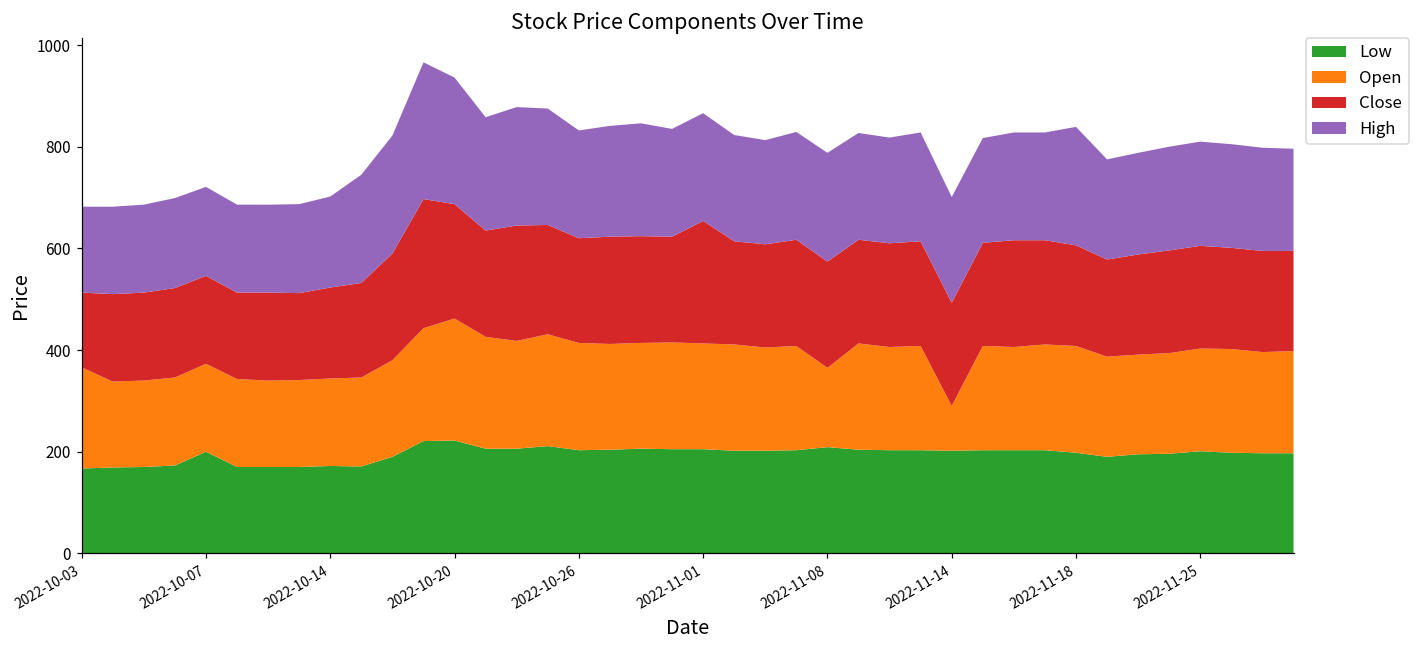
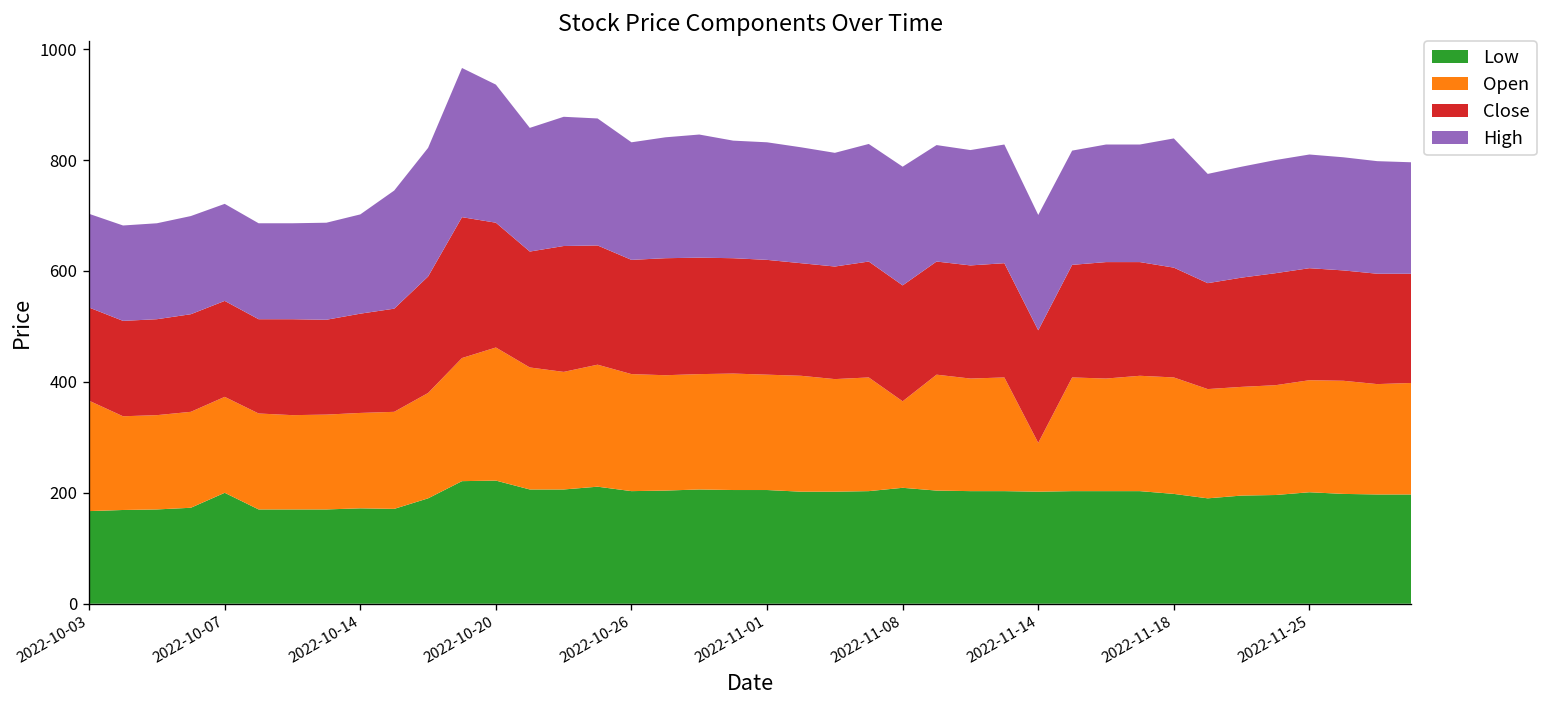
Close, 2022-10-03: 150 -> 170
Close, 2022-11-01: 240 -> 210
